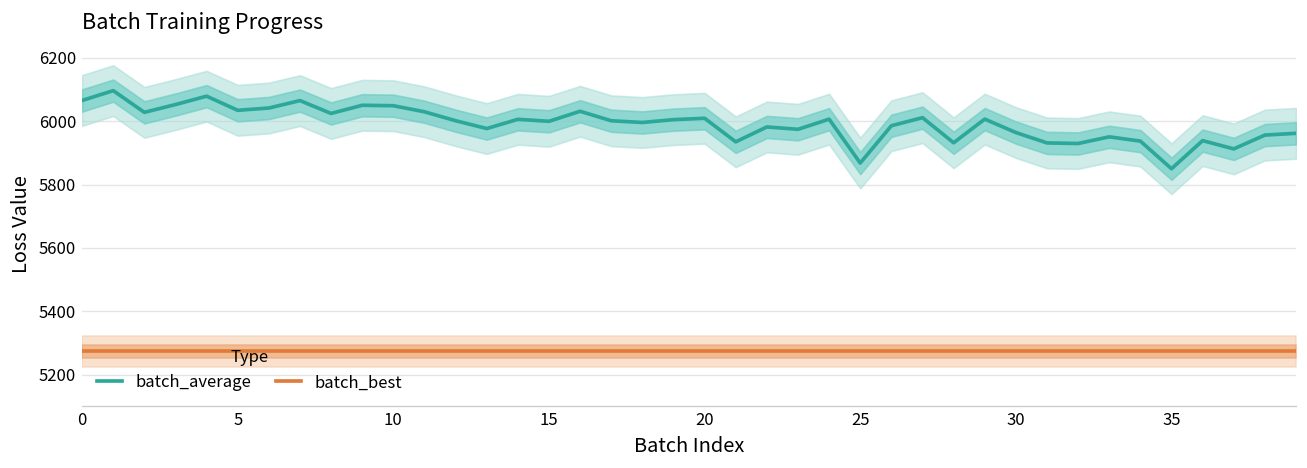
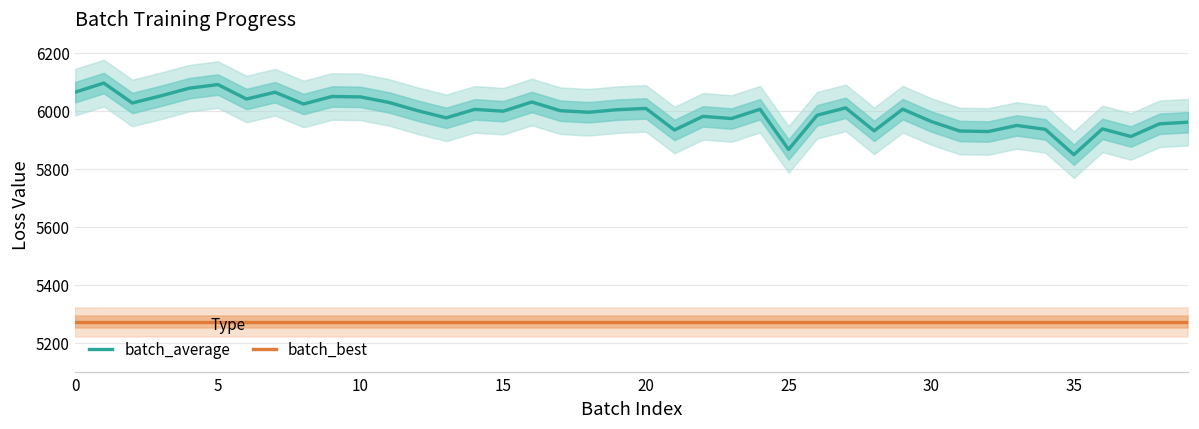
batch_average, 5: 6030 -> 6090
